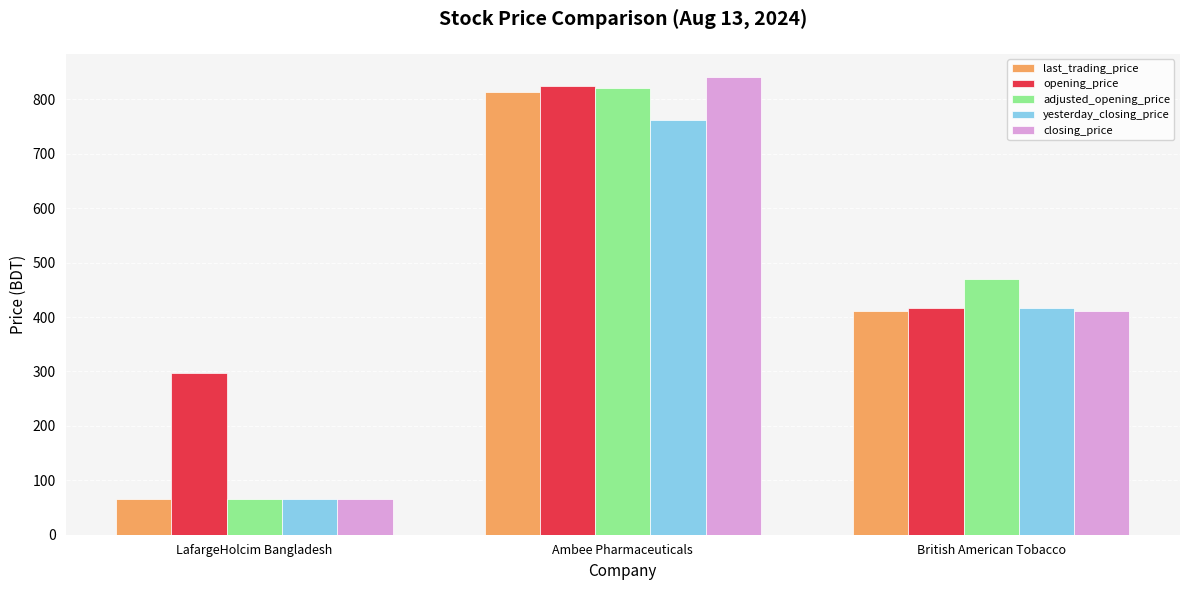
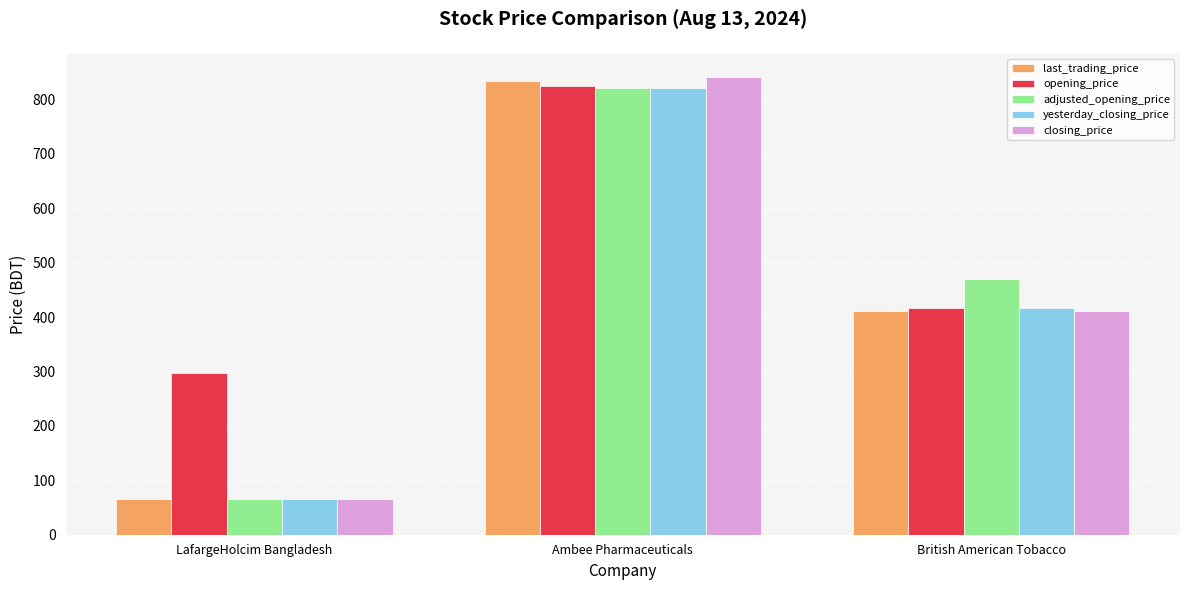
last_trading_price, Ambee Pharmaceuticals: 810 -> 830
yesterday_closing_price, Ambee Pharmaceuticals: 760 -> 820
